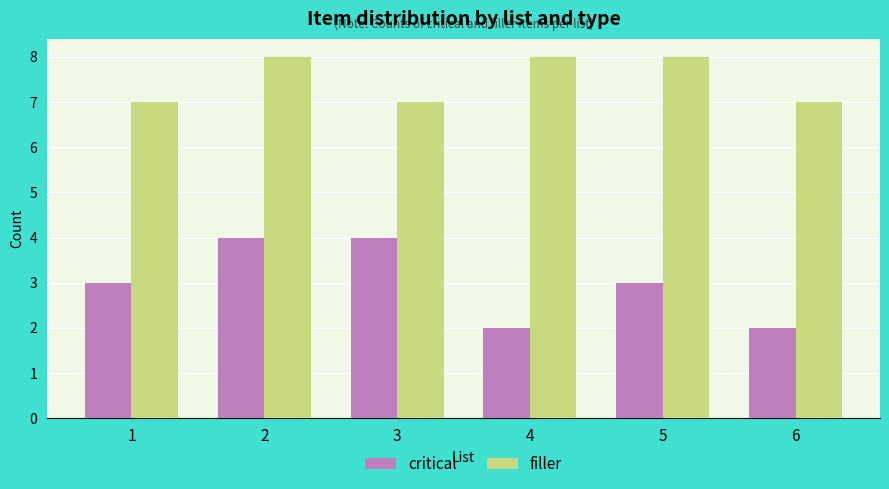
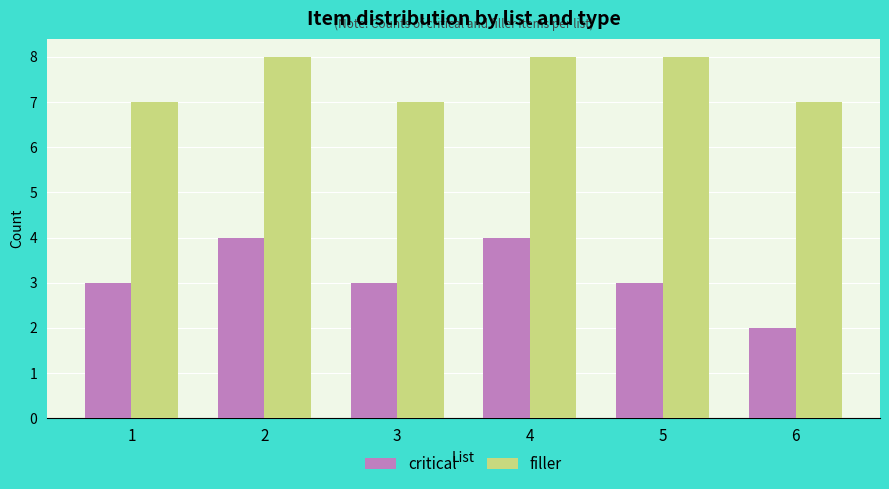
critical, 3: 4 -> 3
critical, 4: 2 -> 4
